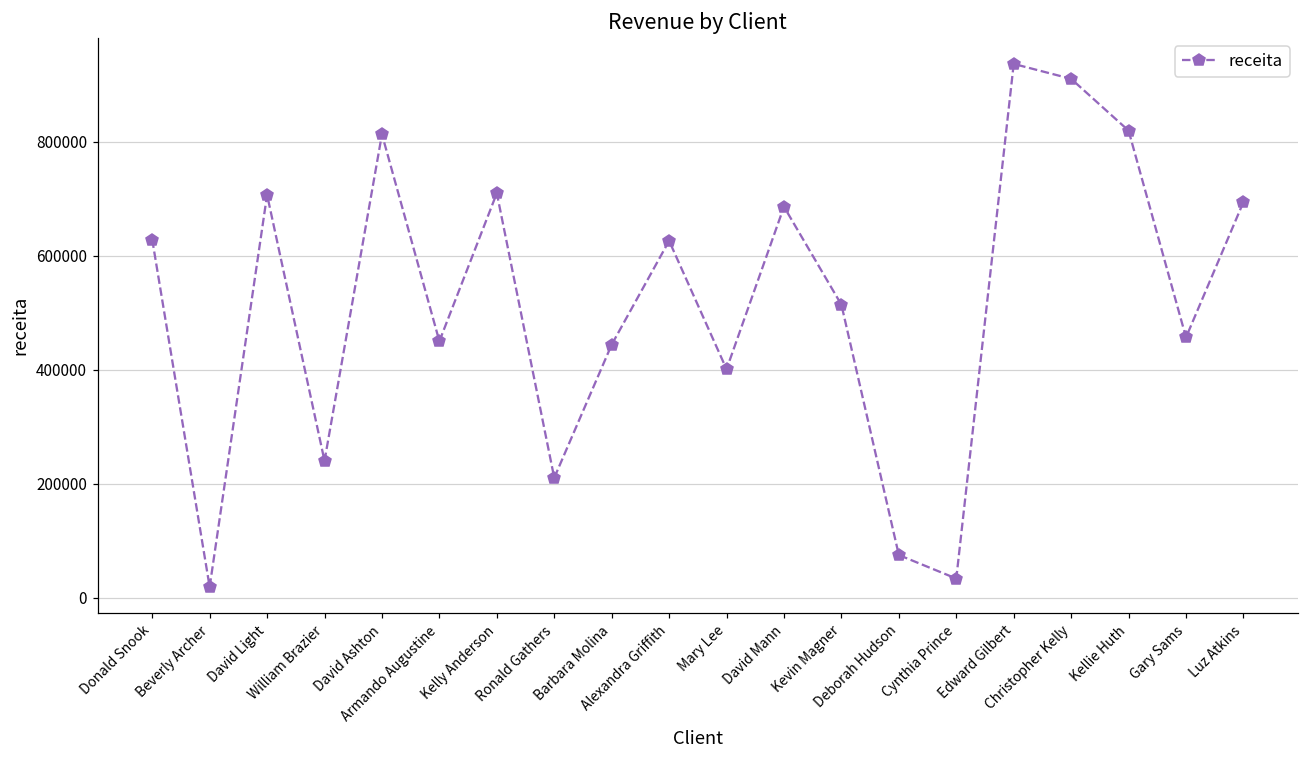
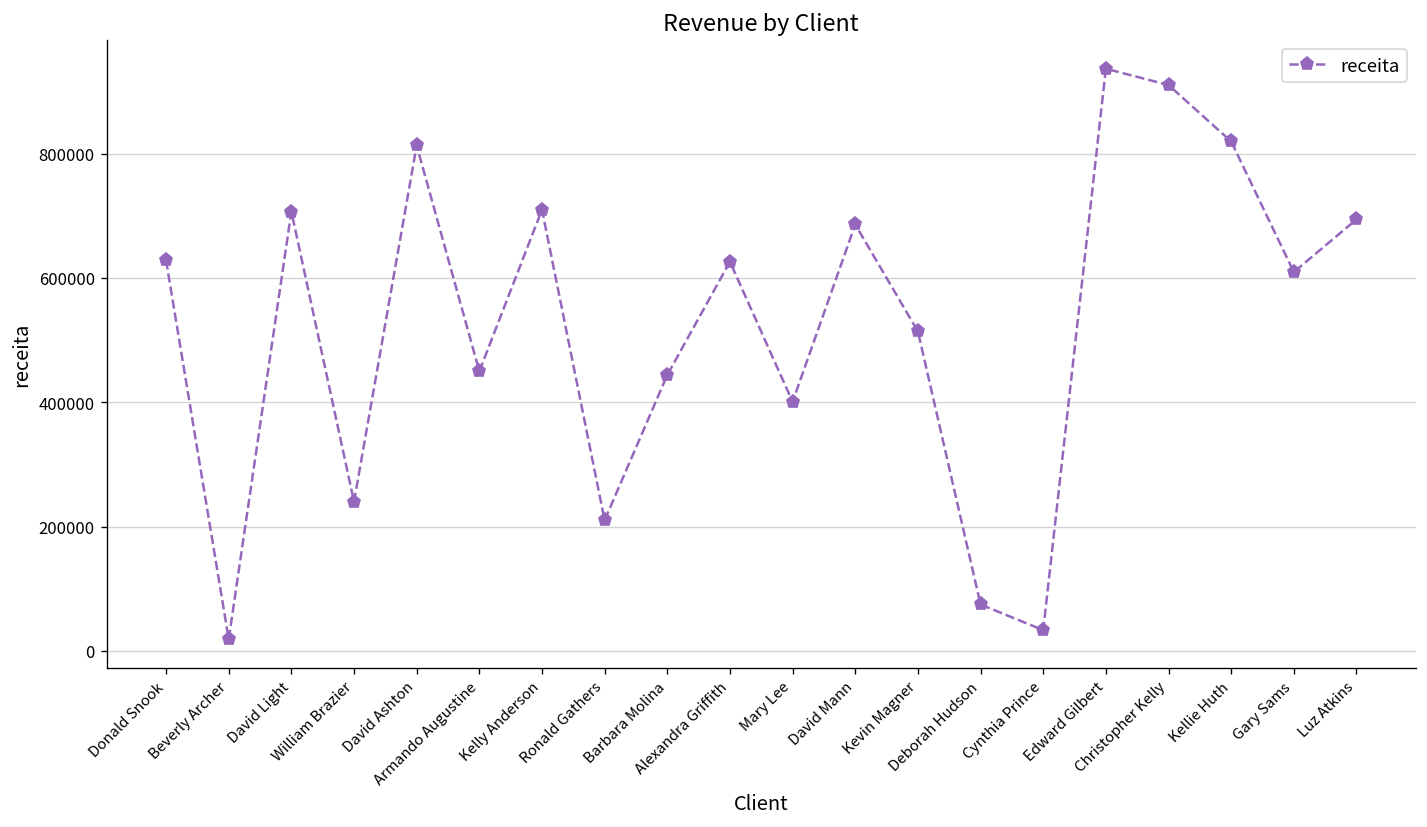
Gary Sams: 460000 -> 610000
